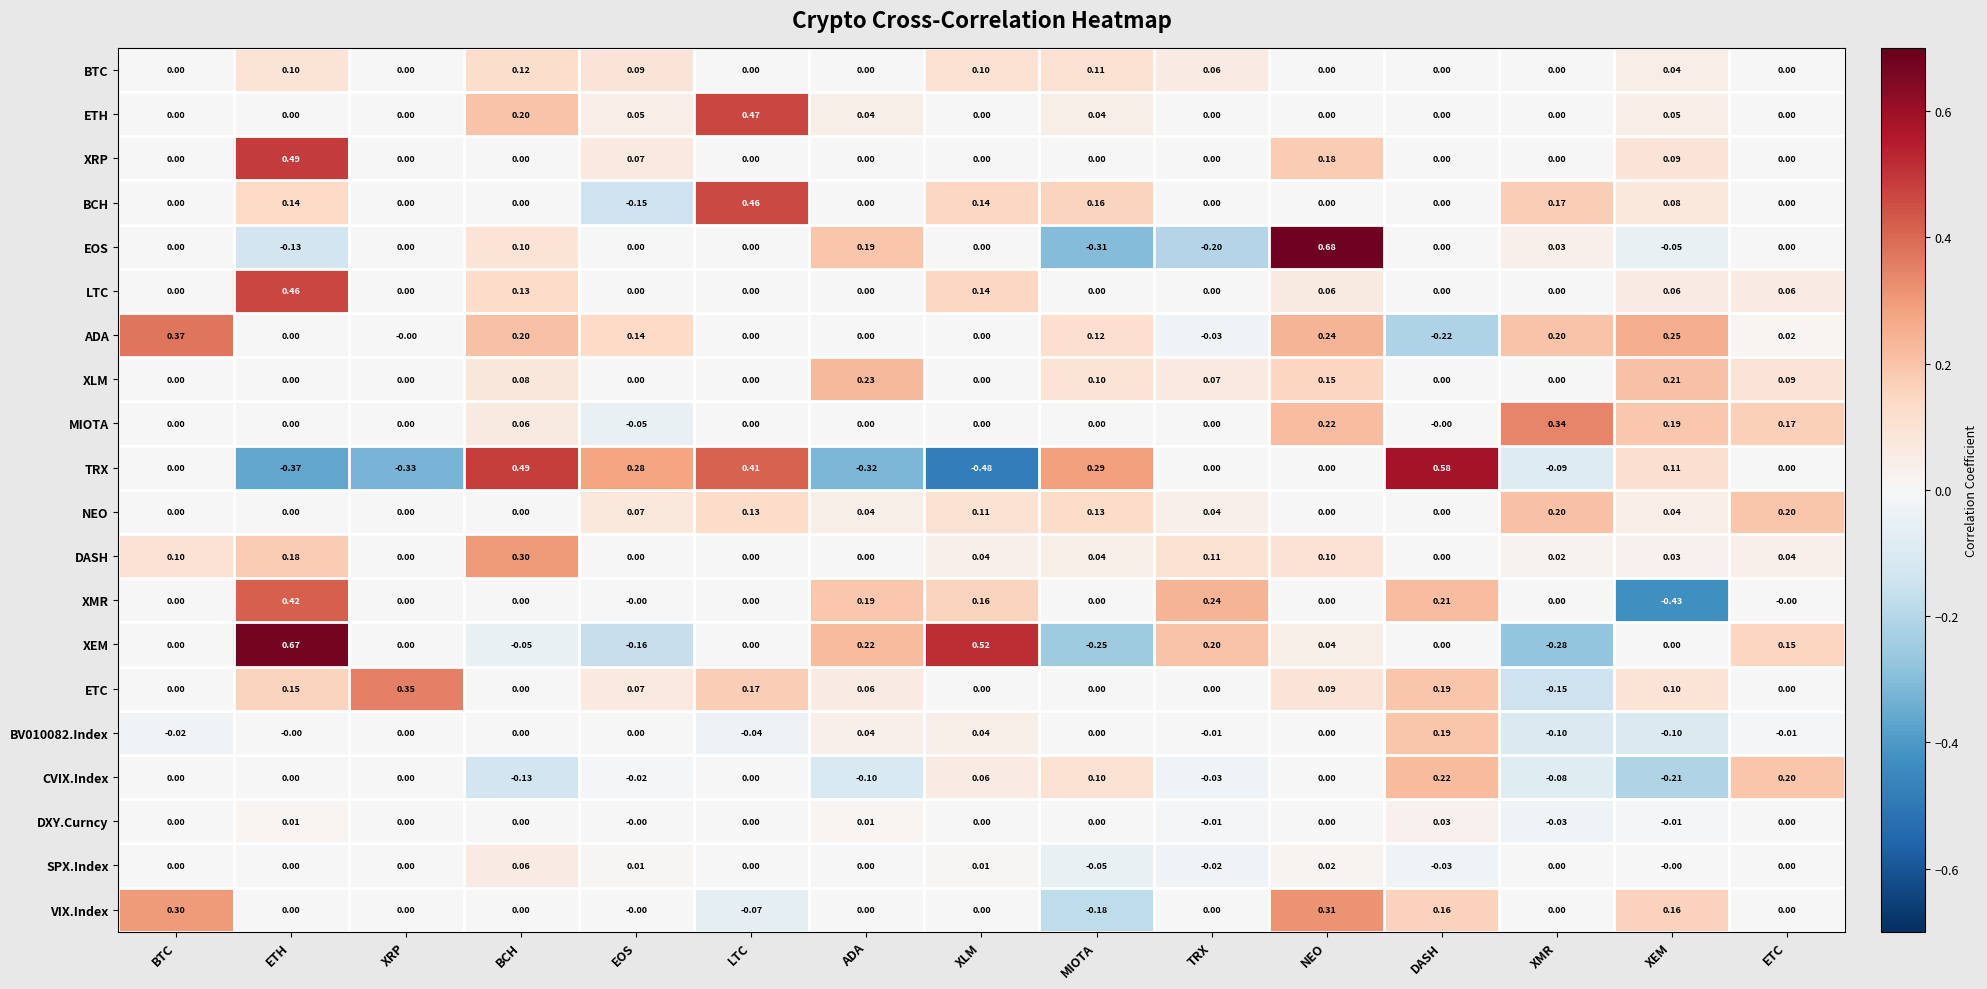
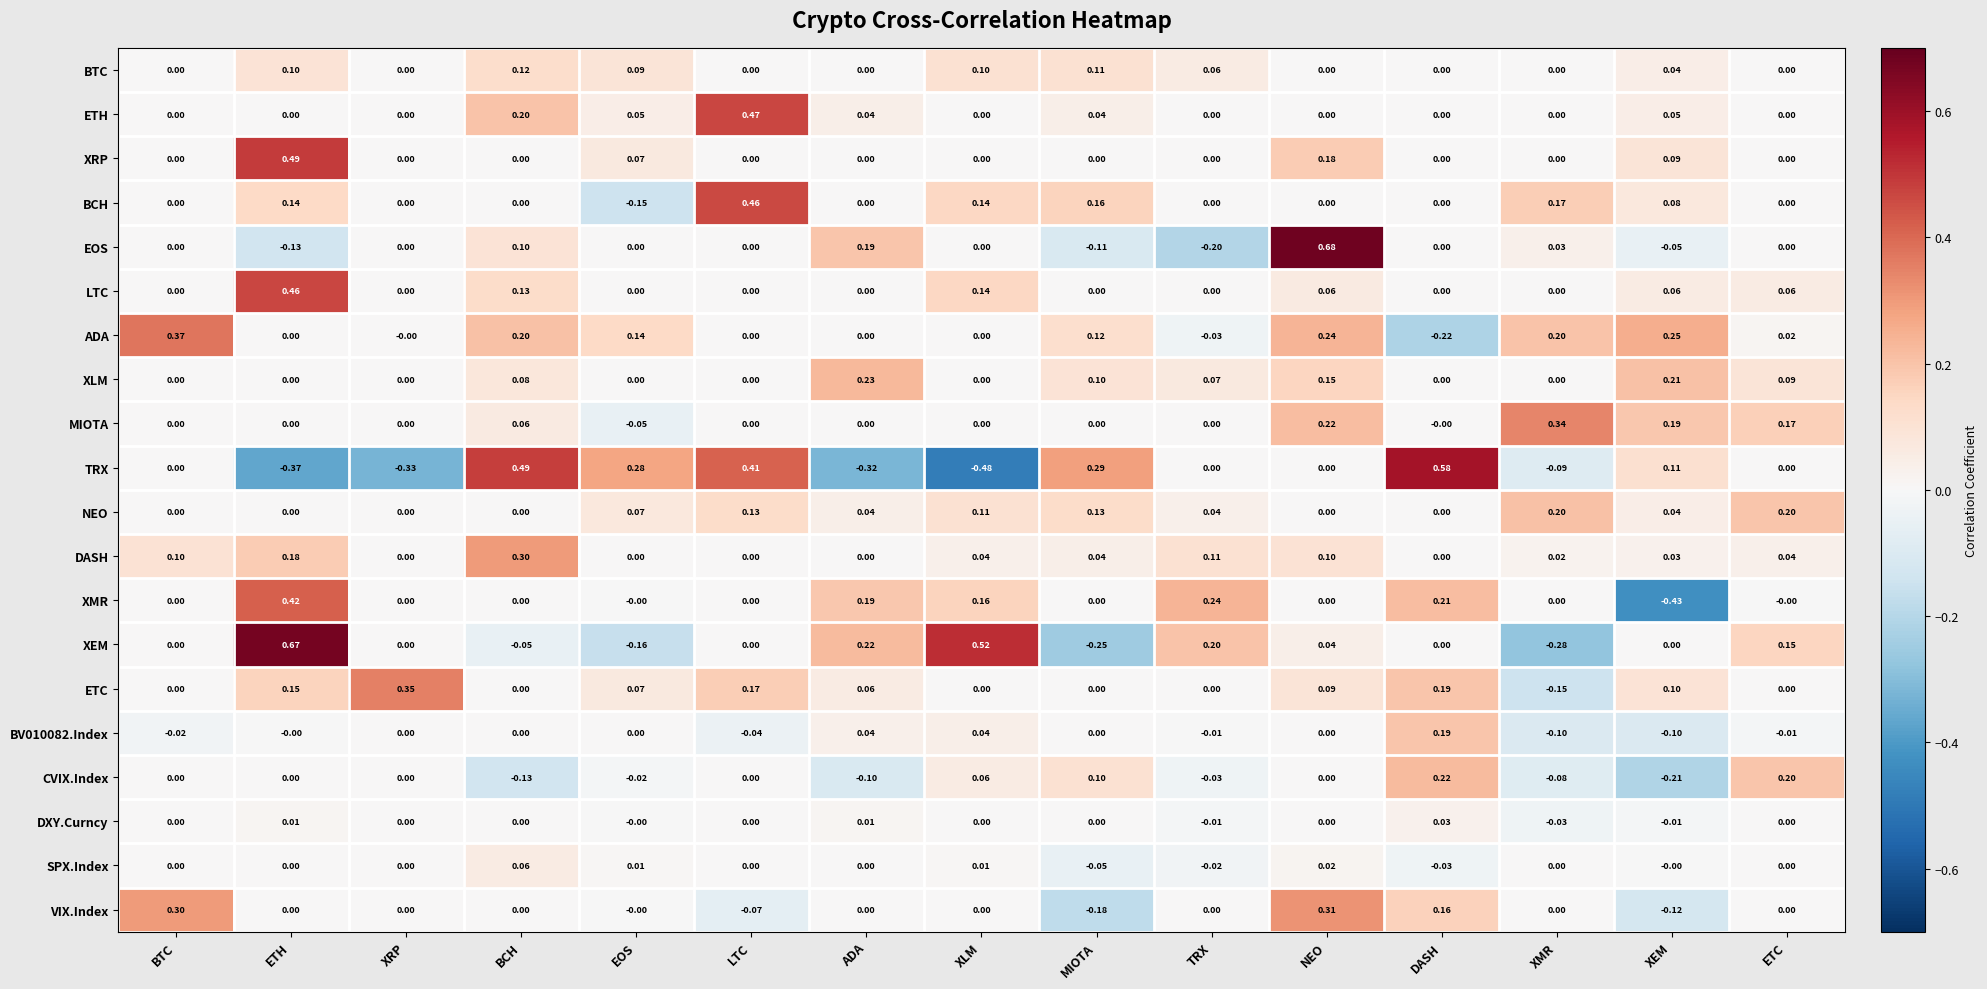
EOS, MIOTA: -0.31 -> -0.11
VIX.Index, XEM: 0.16 -> -0.12
